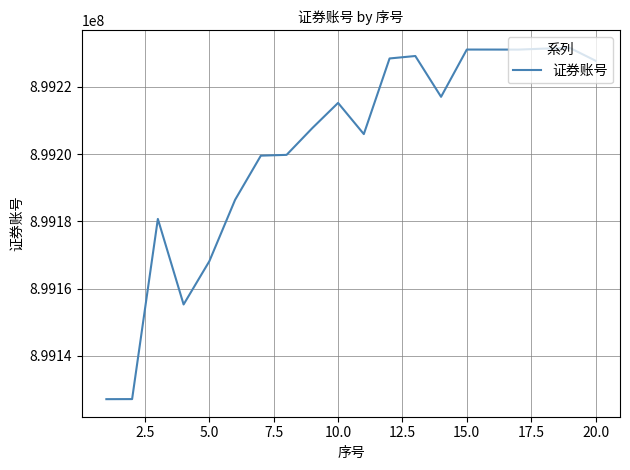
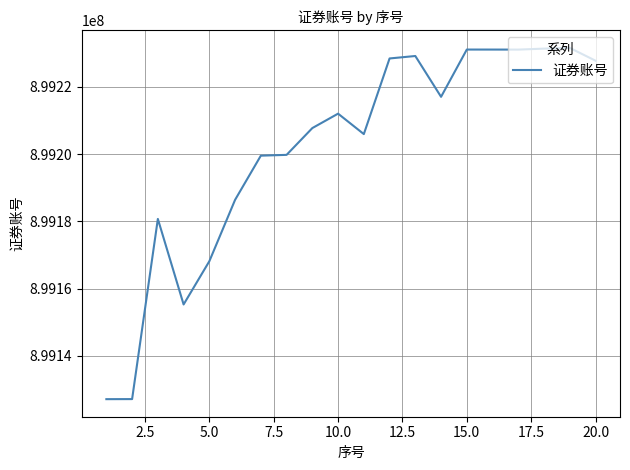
10.0: 899215000 -> 899212000
